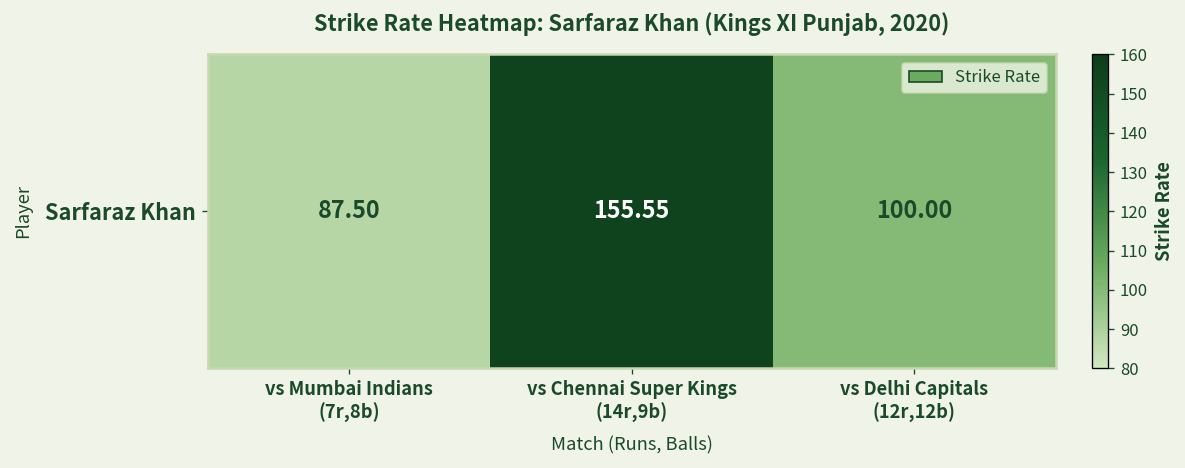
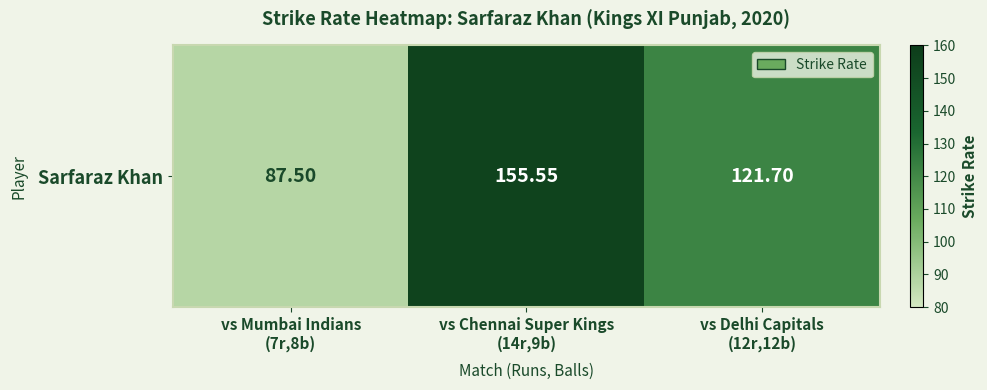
Sarfaraz Khan, vs Delhi Capitals (12r,12b): 100.00 -> 121.70
